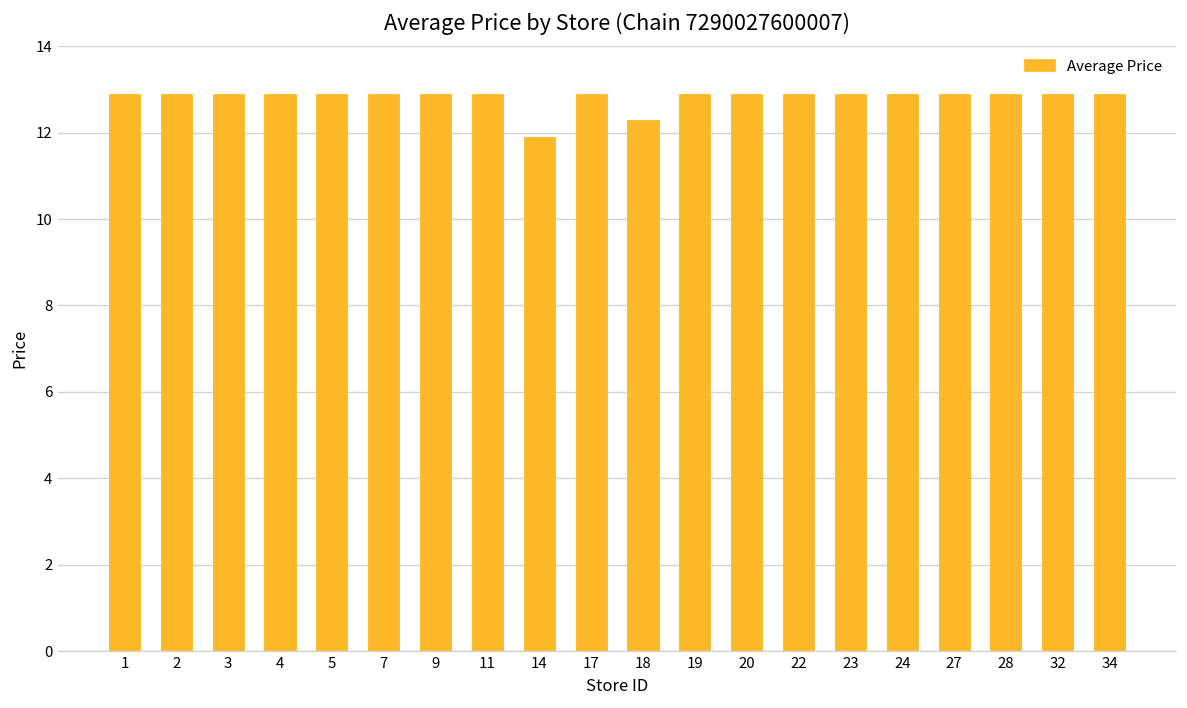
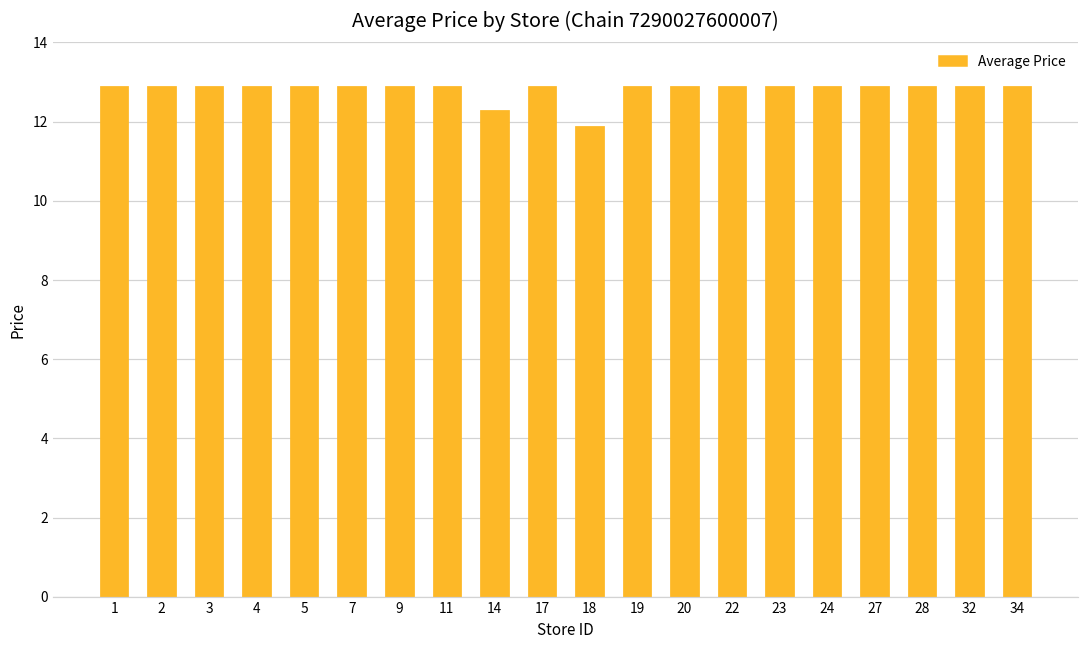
14: 11.9 -> 12.3
18: 12.3 -> 11.9
